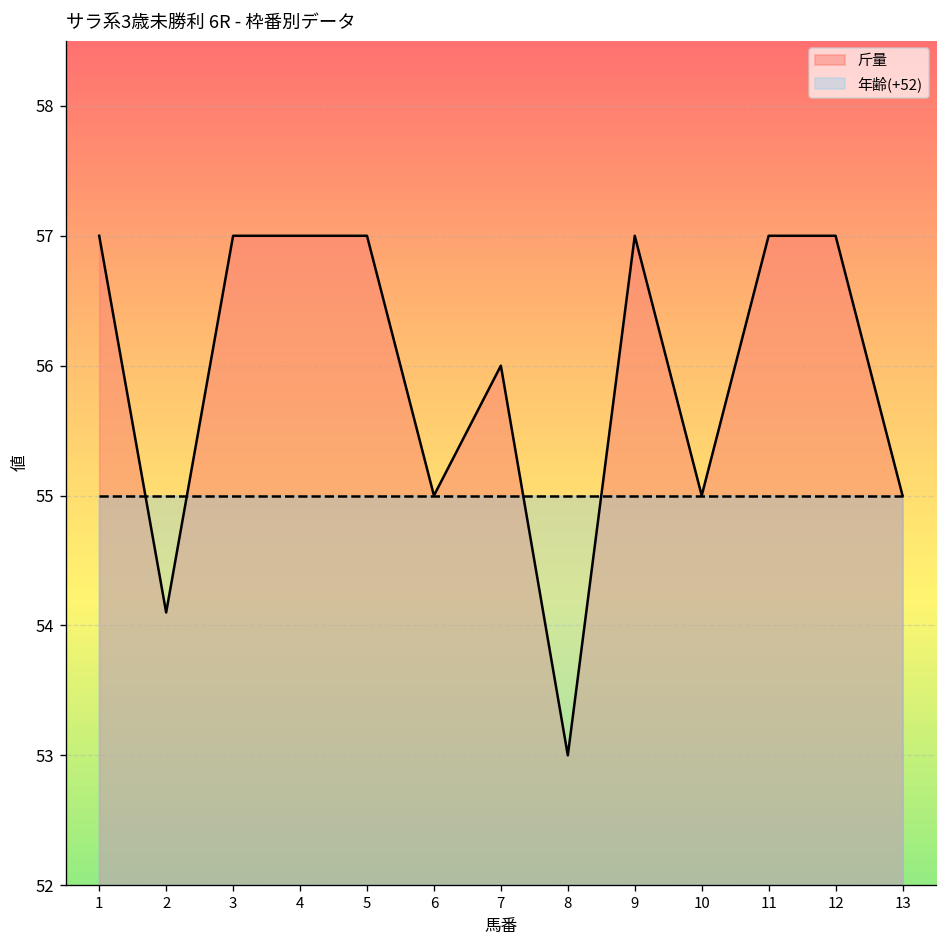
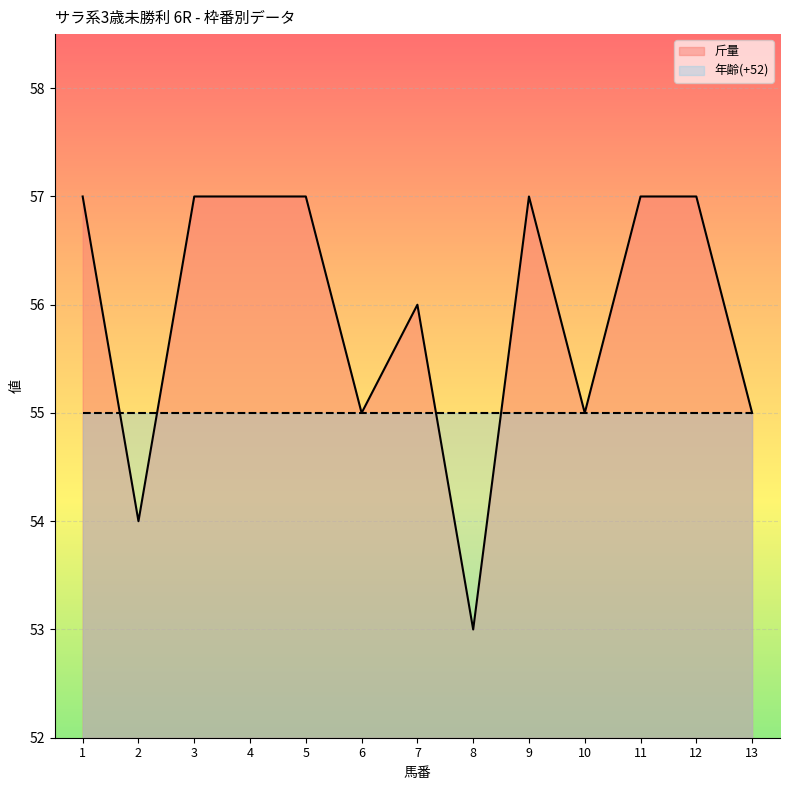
斤量, 2: 54.1 -> 54.0
